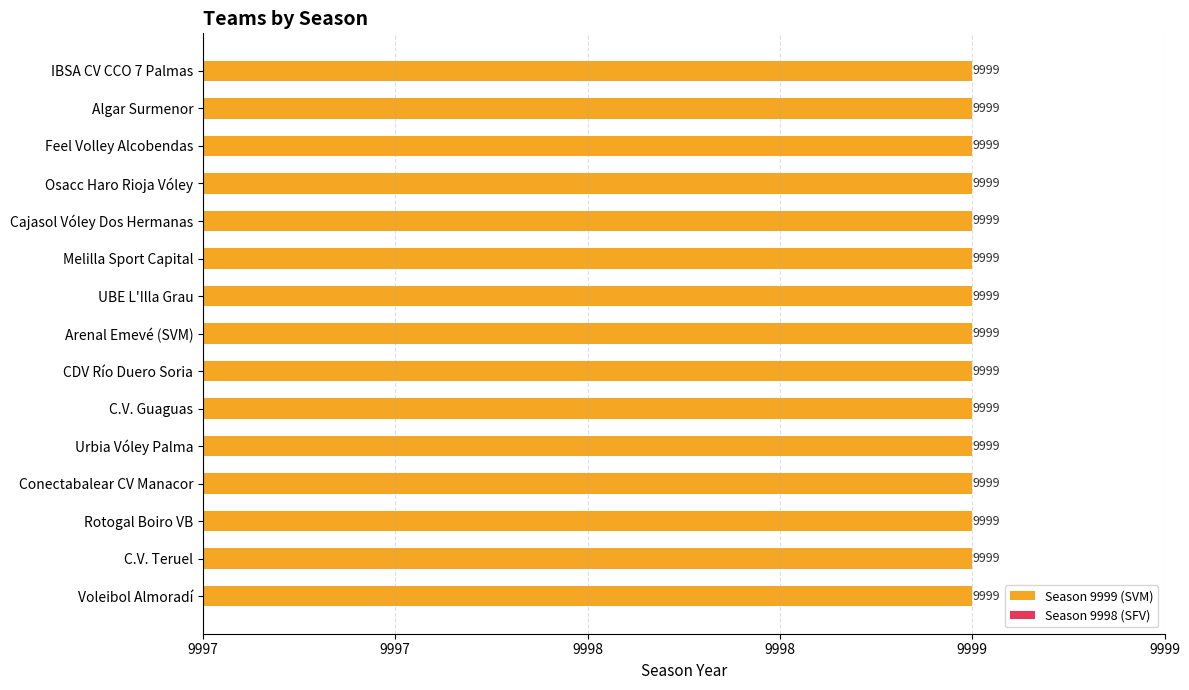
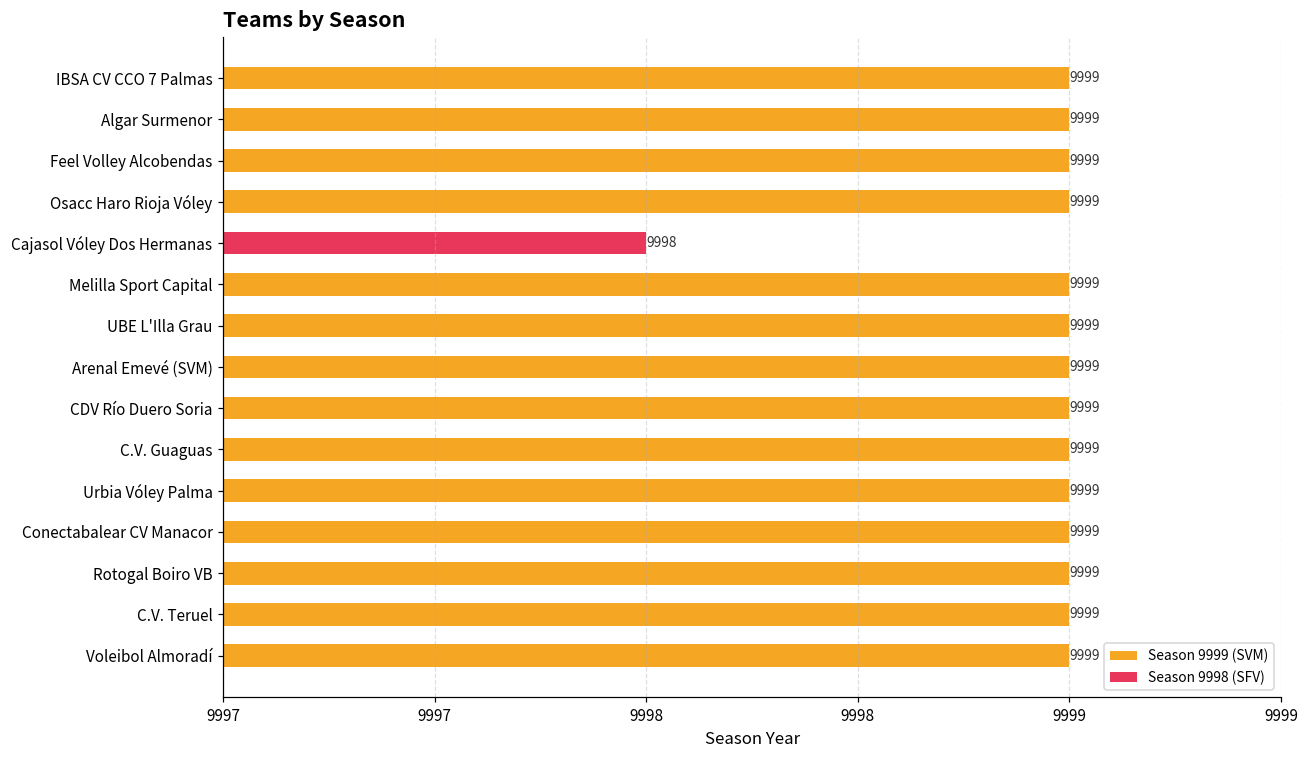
Cajasol Vóley Dos Hermanas: 9999 -> 9998
